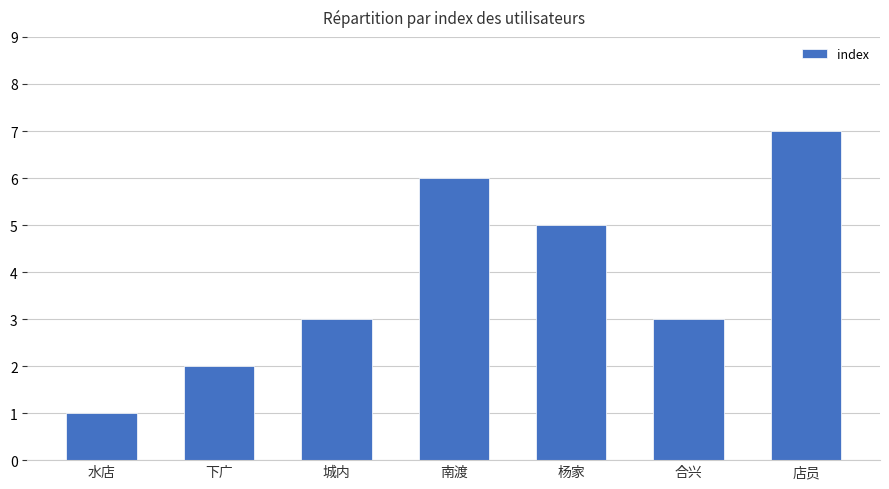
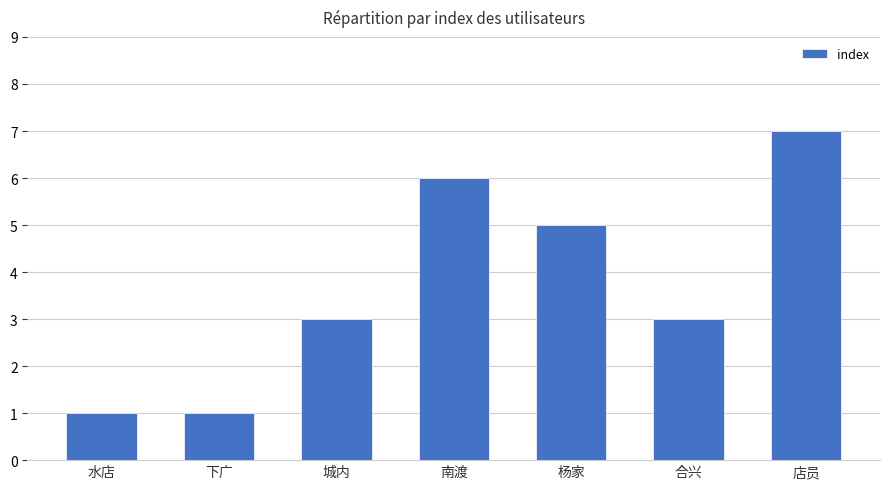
下广: 2 -> 1
